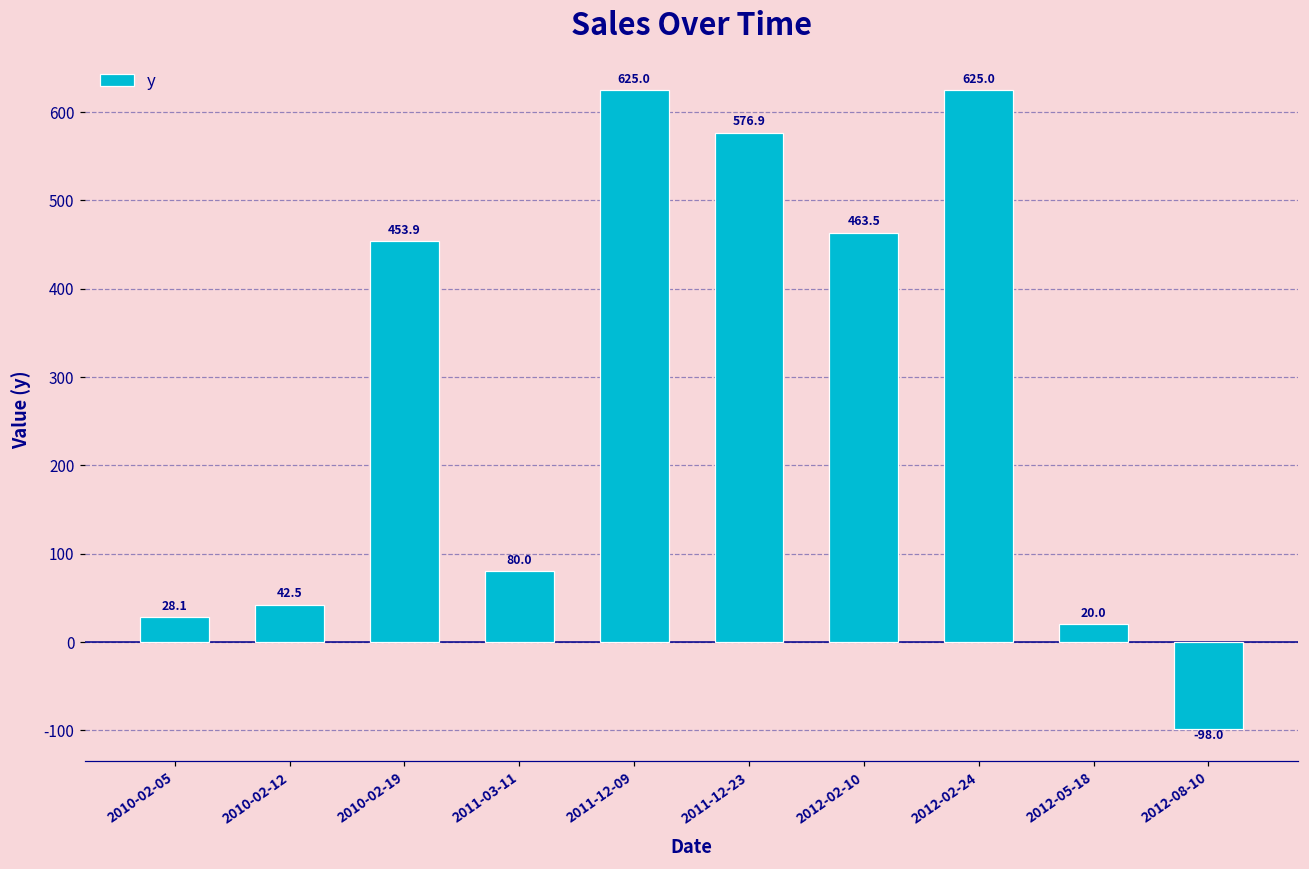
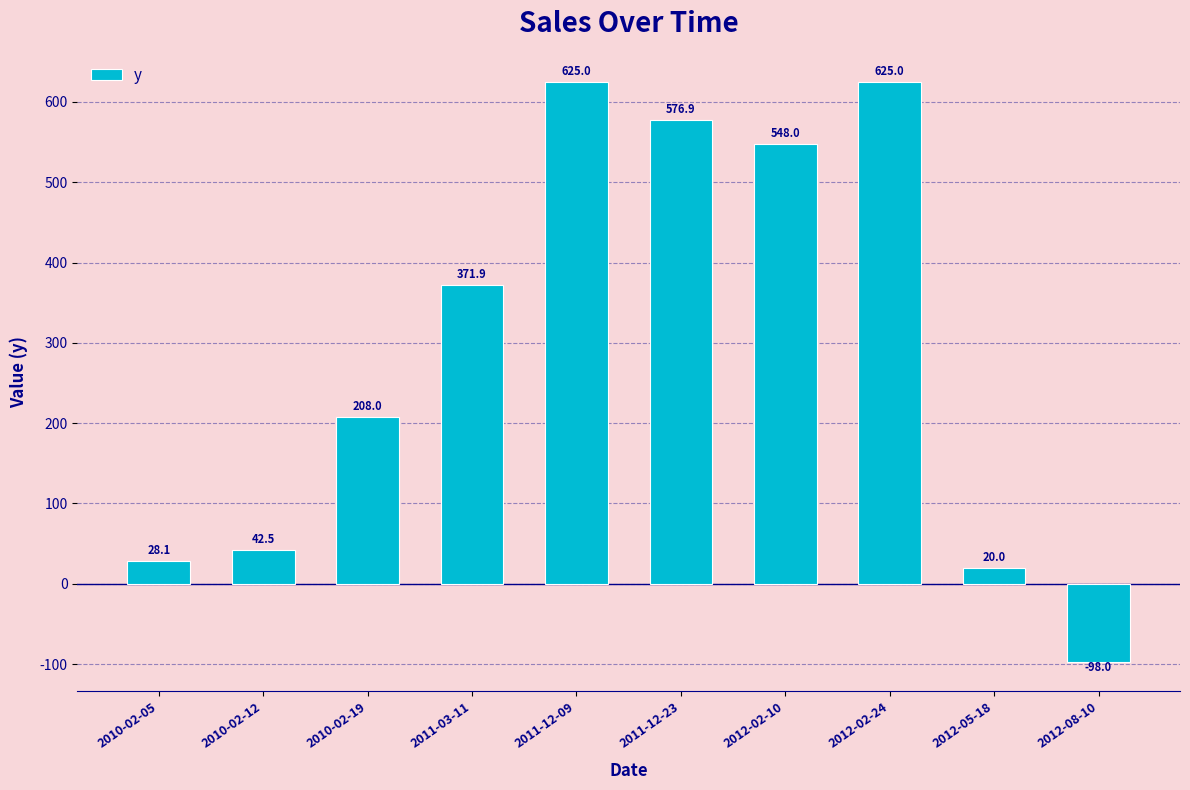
2010-02-19: 453.9 -> 208.0
2011-03-11: 80.0 -> 371.9
2012-02-10: 463.5 -> 548.0
